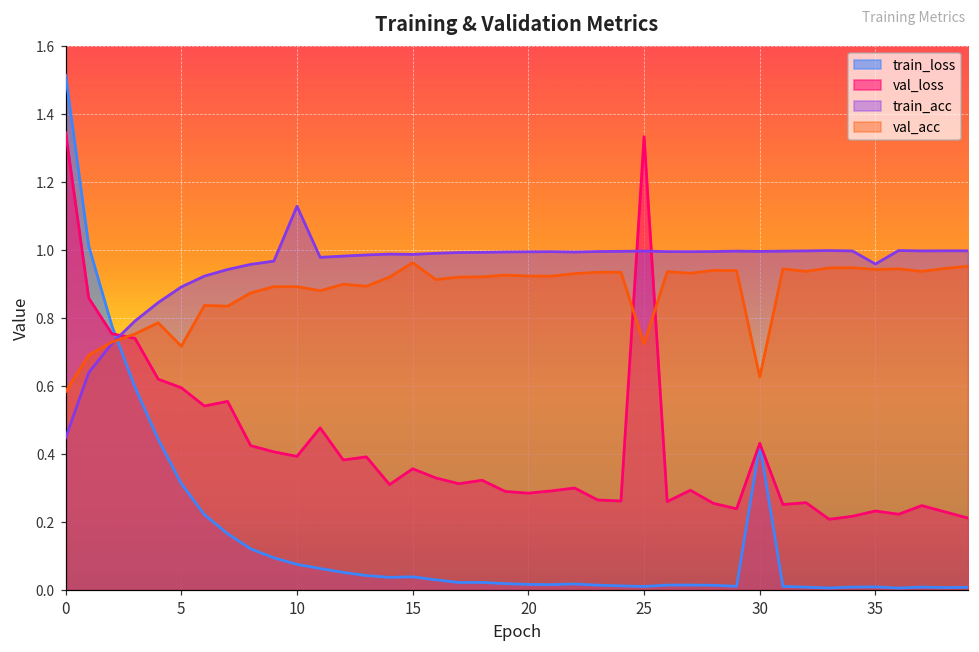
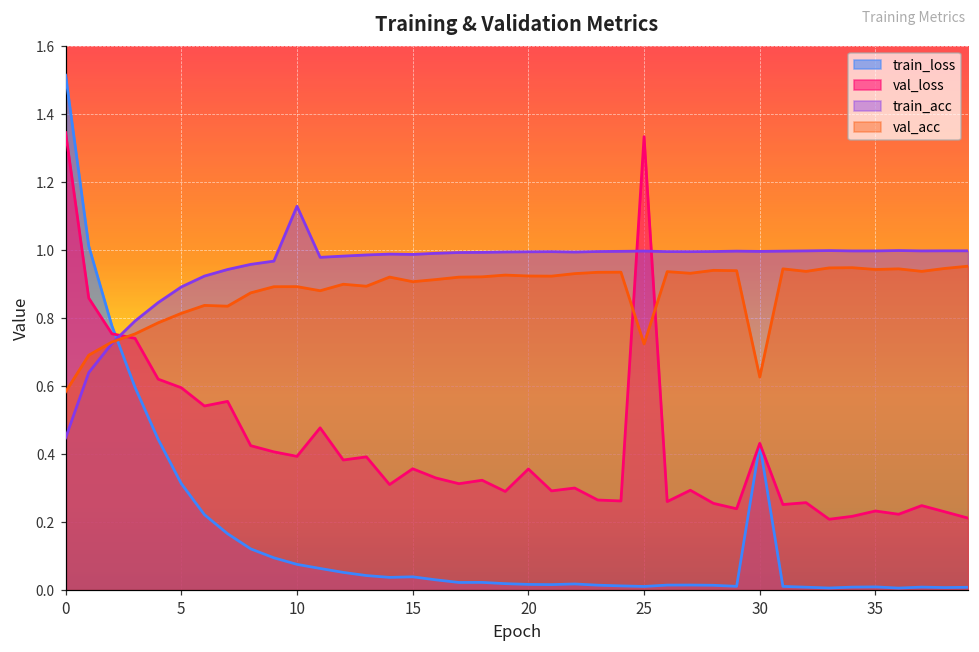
val_acc, 5: 0.72 -> 0.81
val_acc, 15: 0.96 -> 0.91
val_loss, 20: 0.28 -> 0.36
train_acc, 35: 0.96 -> 1.00
